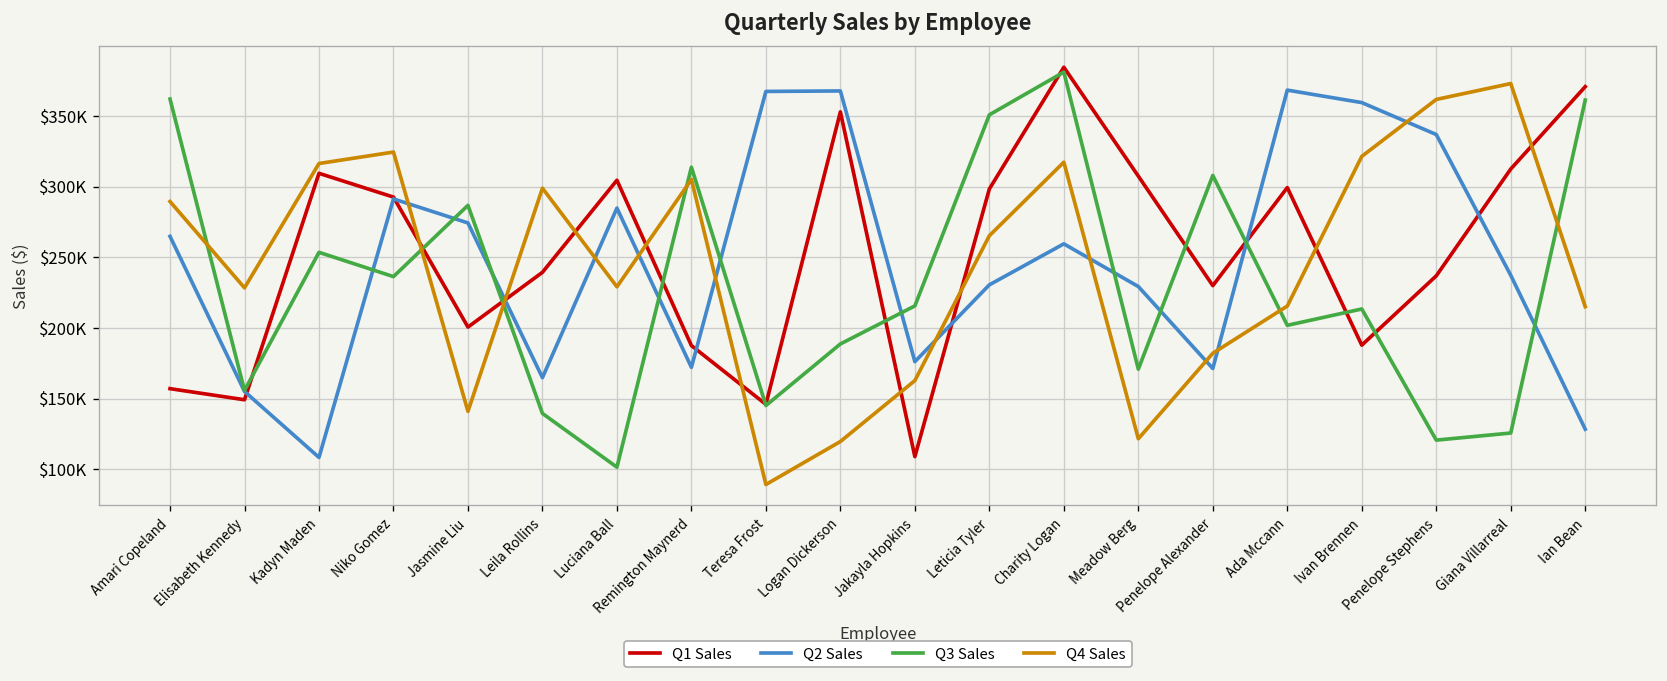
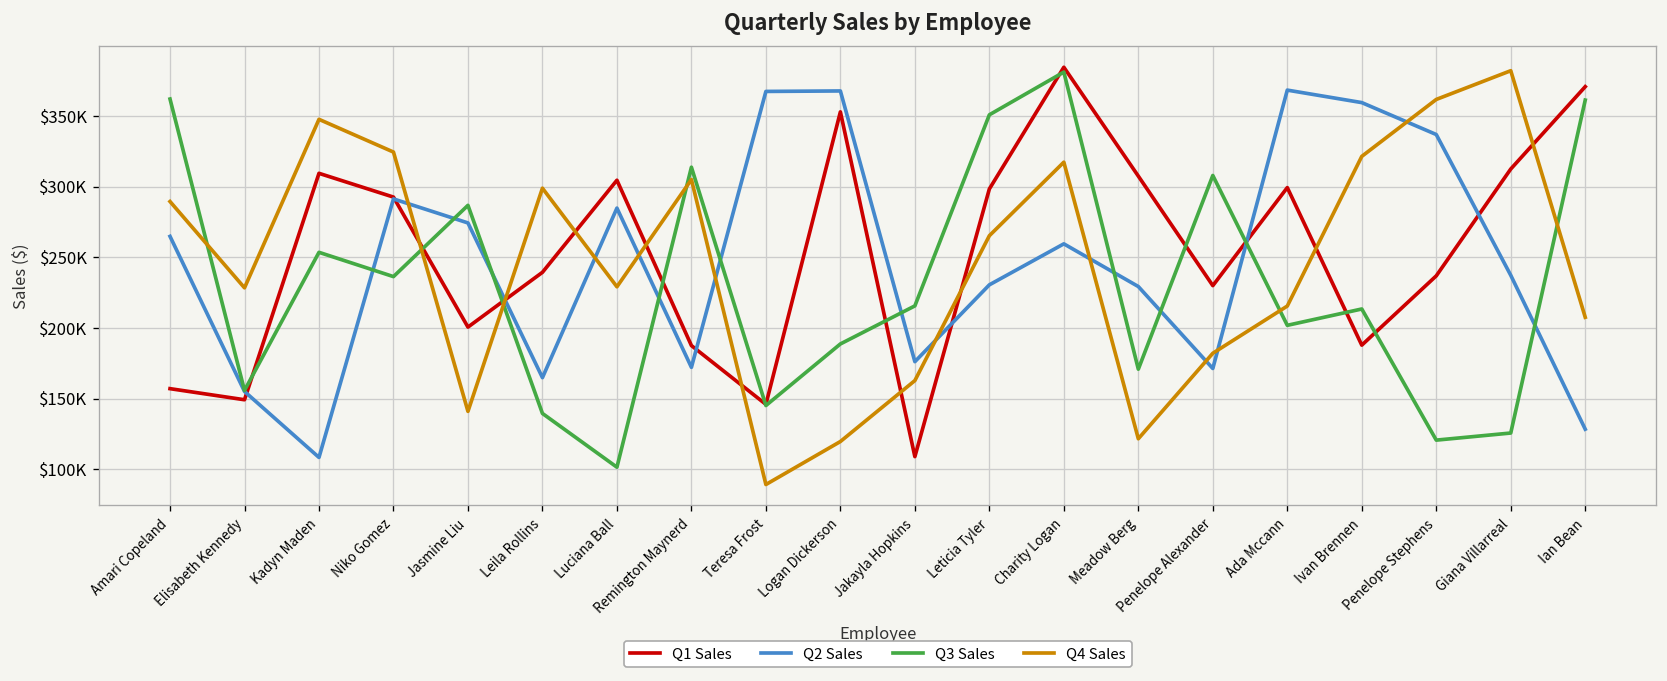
Q4 Sales, Kadyn Maden: $316000 -> $348000
Q4 Sales, Giana Villarreal: $373000 -> $382000
Q4 Sales, Ian Bean: $215000 -> $208000
